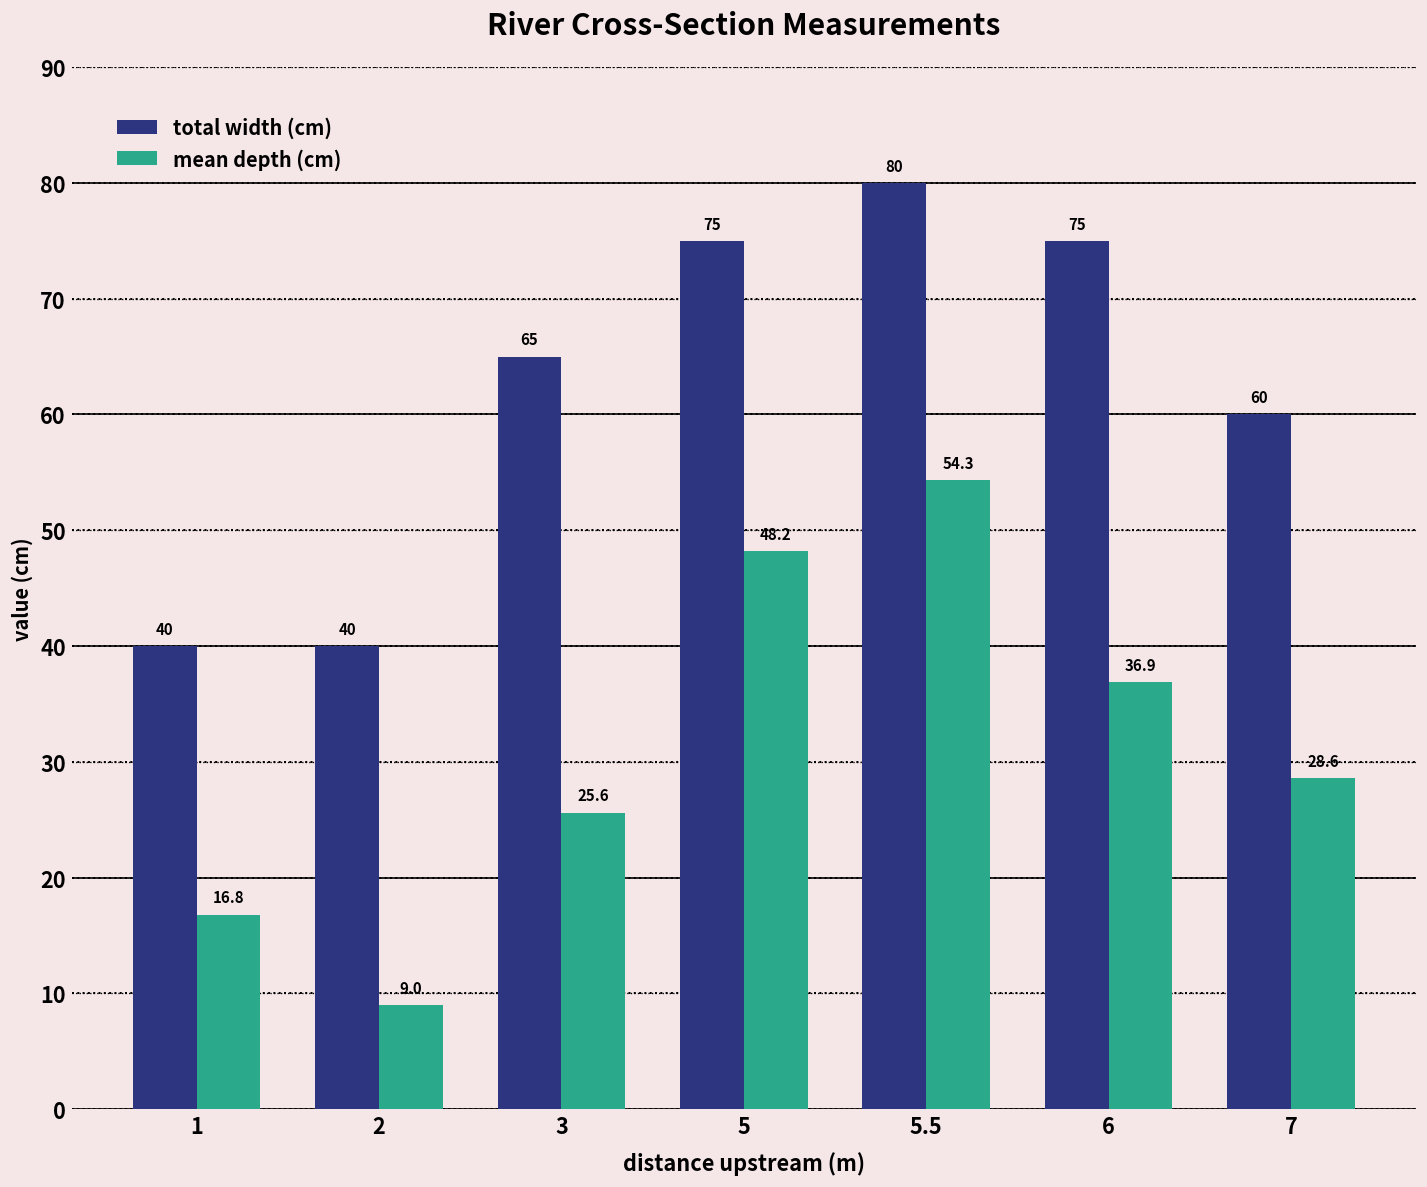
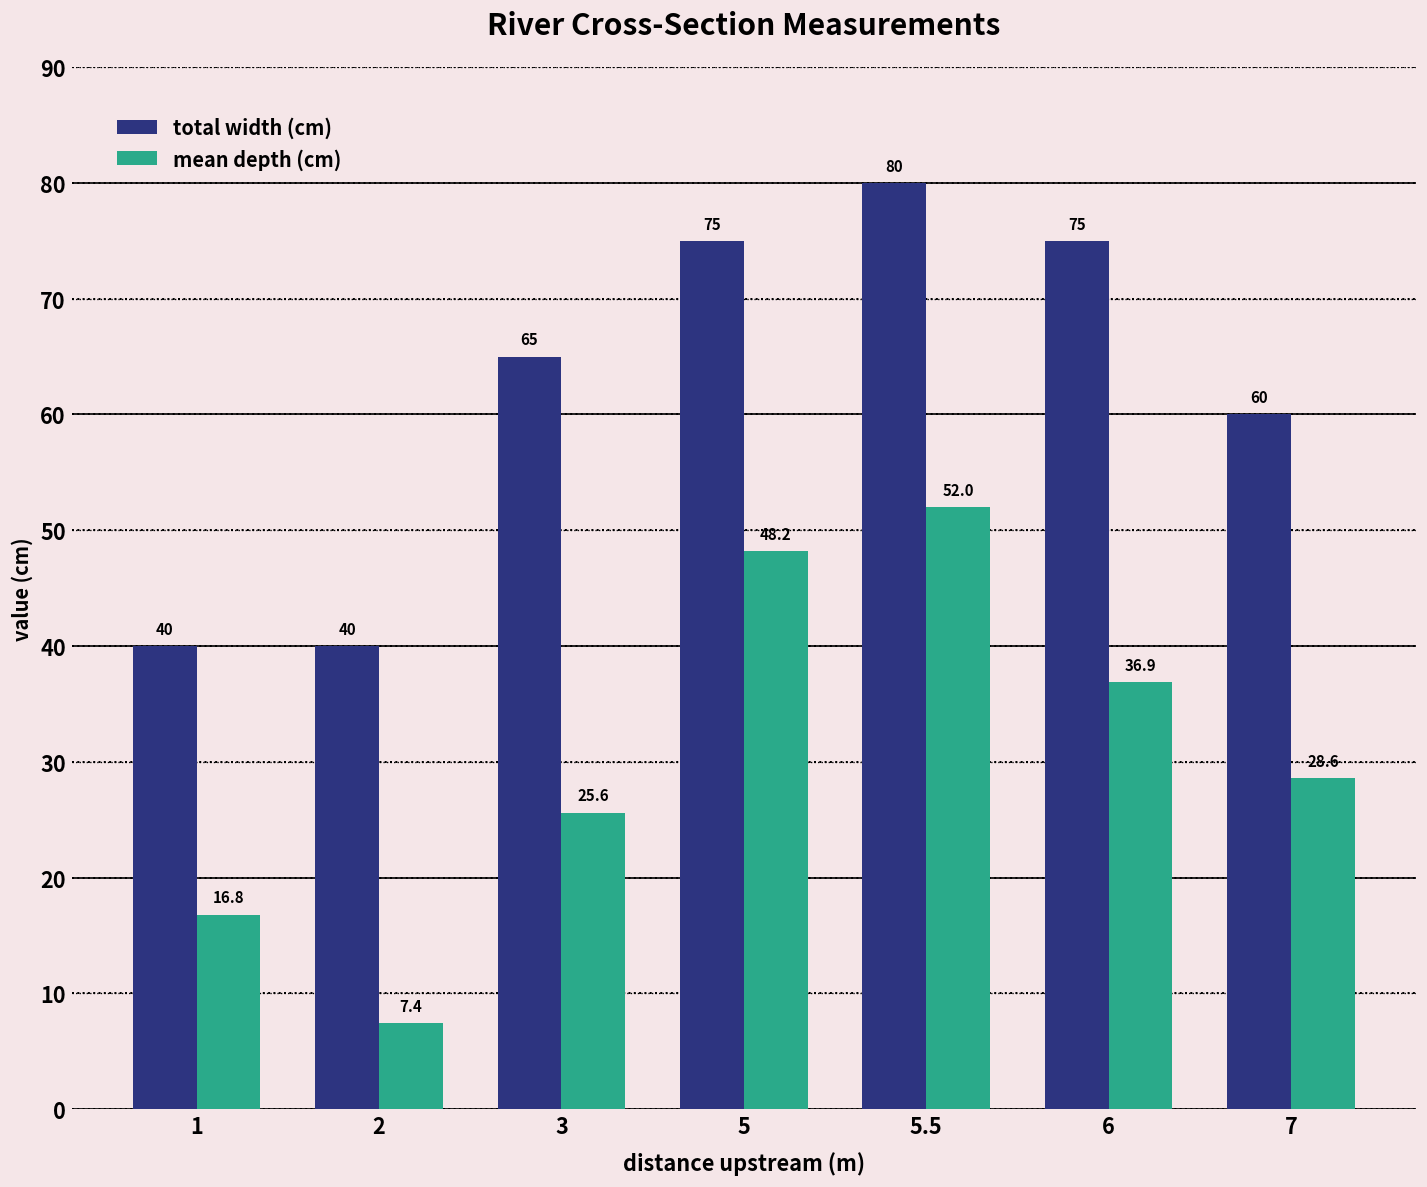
mean depth (cm), 2: 9.0 -> 7.4
mean depth (cm), 5.5: 54.3 -> 52.0
